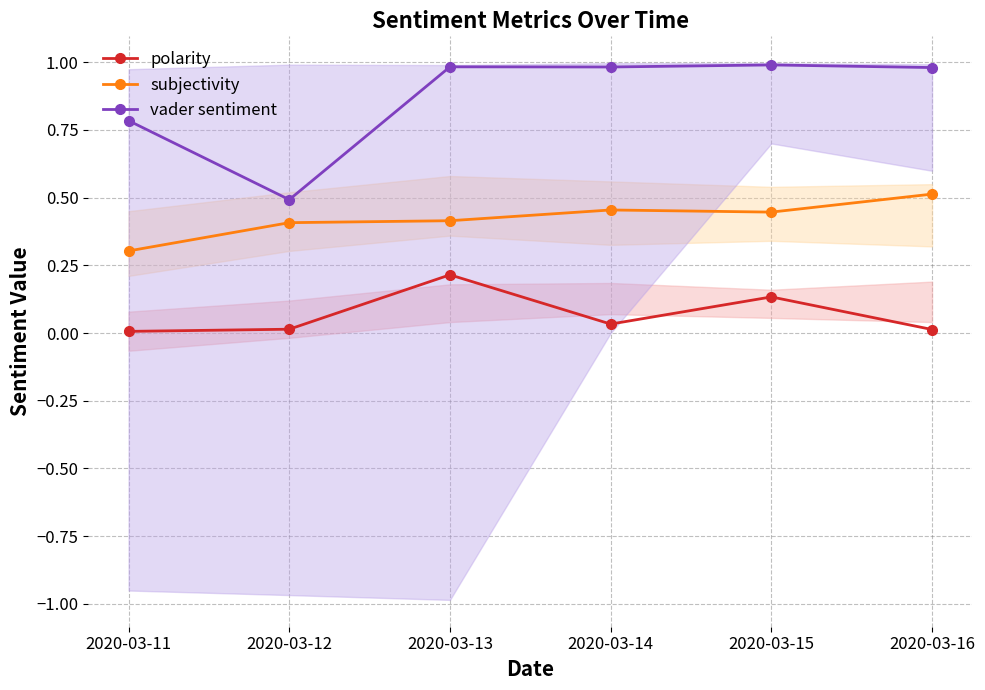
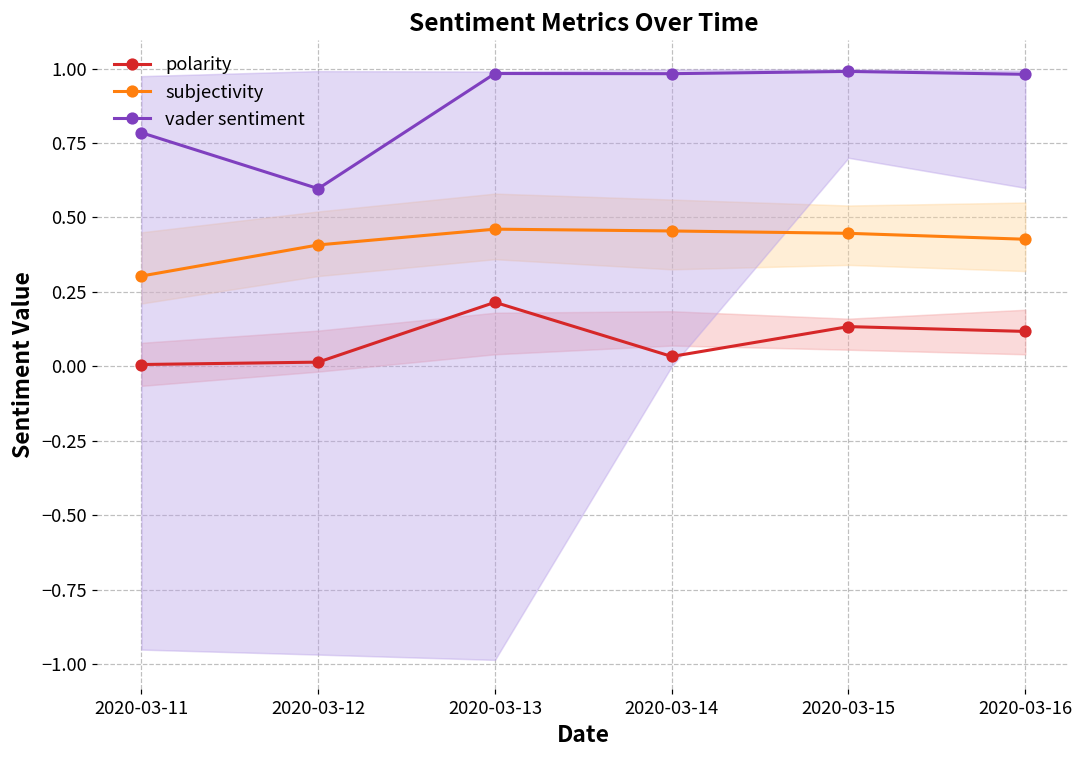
vader sentiment, 2020-03-12: 0.49 -> 0.60
subjectivity, 2020-03-13: 0.41 -> 0.46
polarity, 2020-03-16: 0.01 -> 0.12
subjectivity, 2020-03-16: 0.51 -> 0.43
